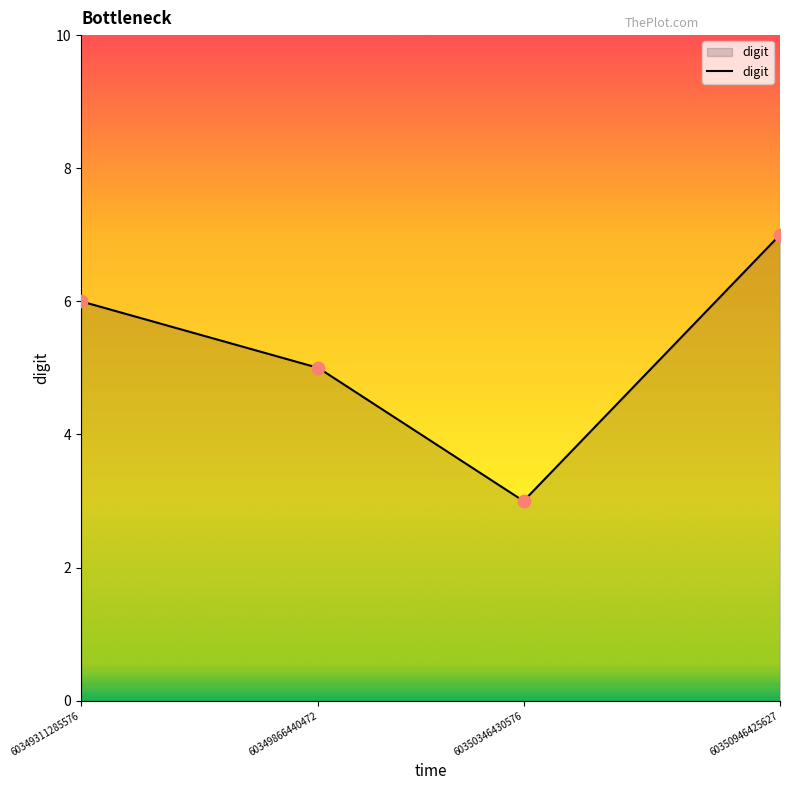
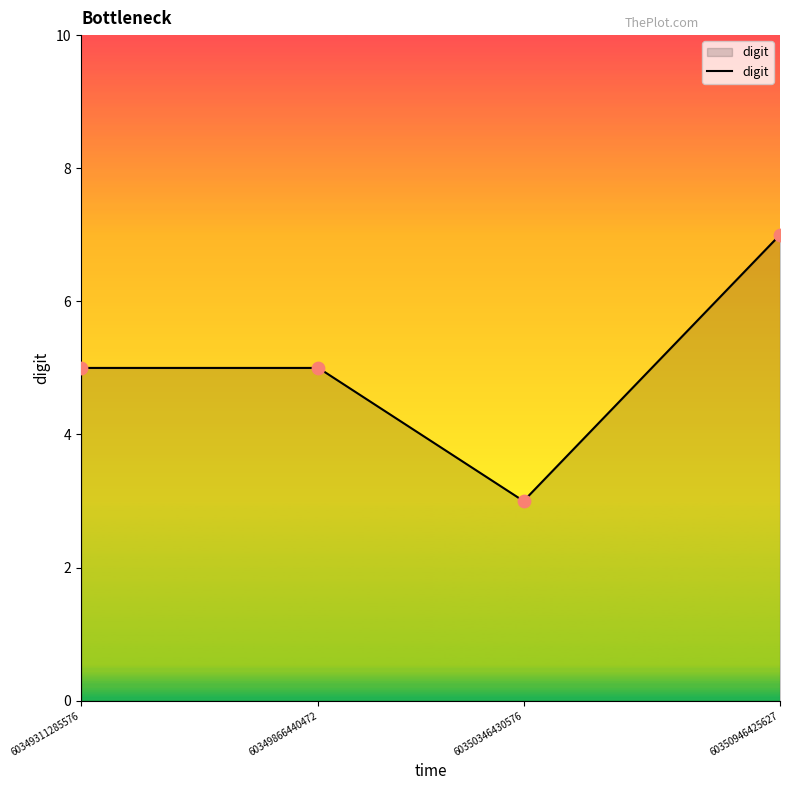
60349311285576: 6 -> 5
